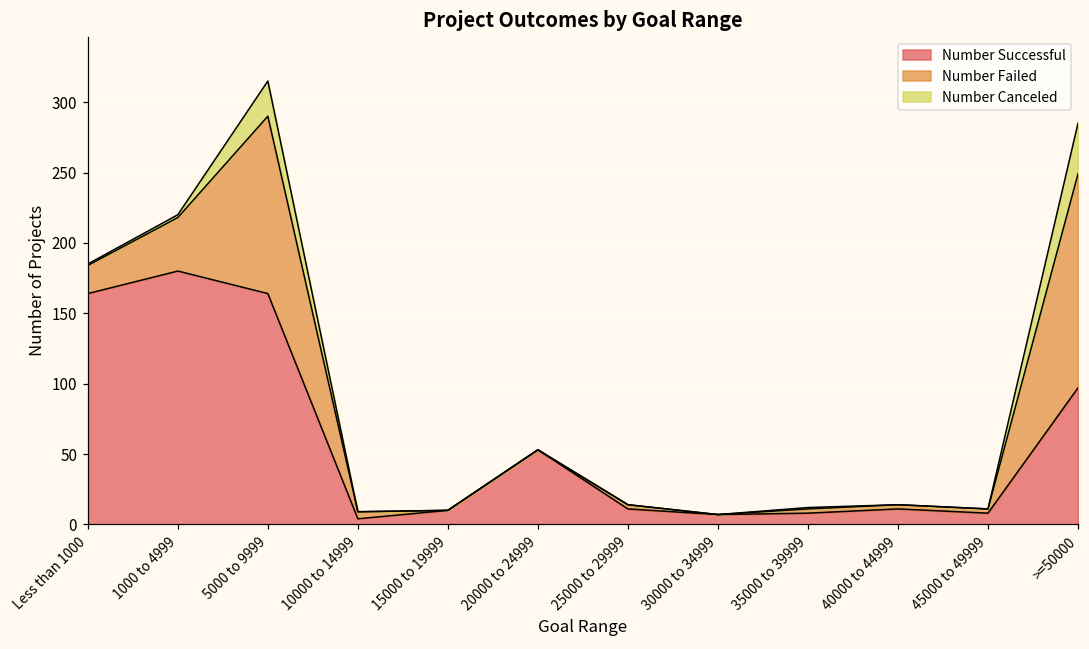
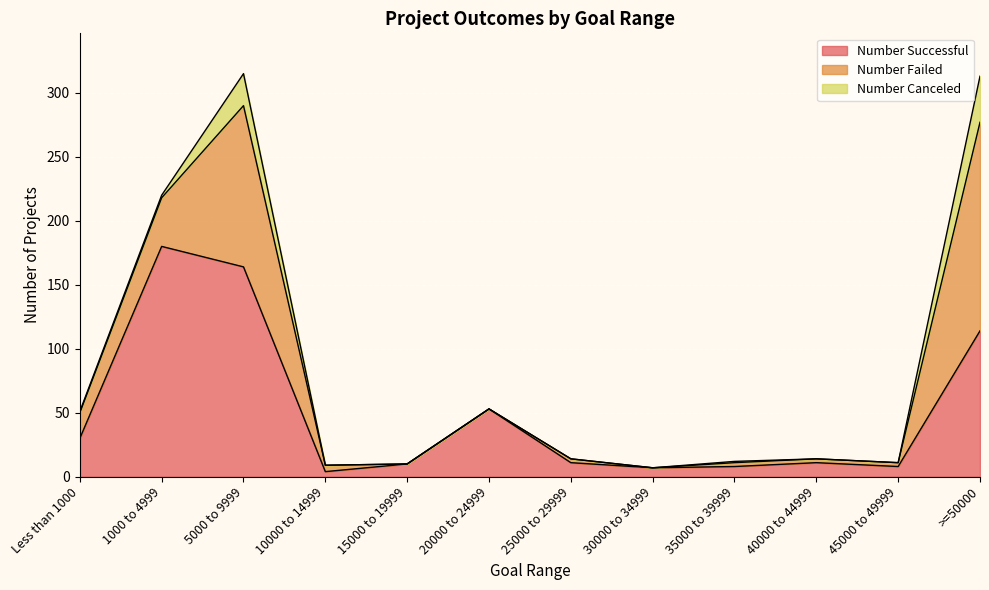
Number Successful, Less than 1000: 164 -> 30
Number Successful, >=50000: 97 -> 114
Number Failed, >=50000: 152 -> 163
